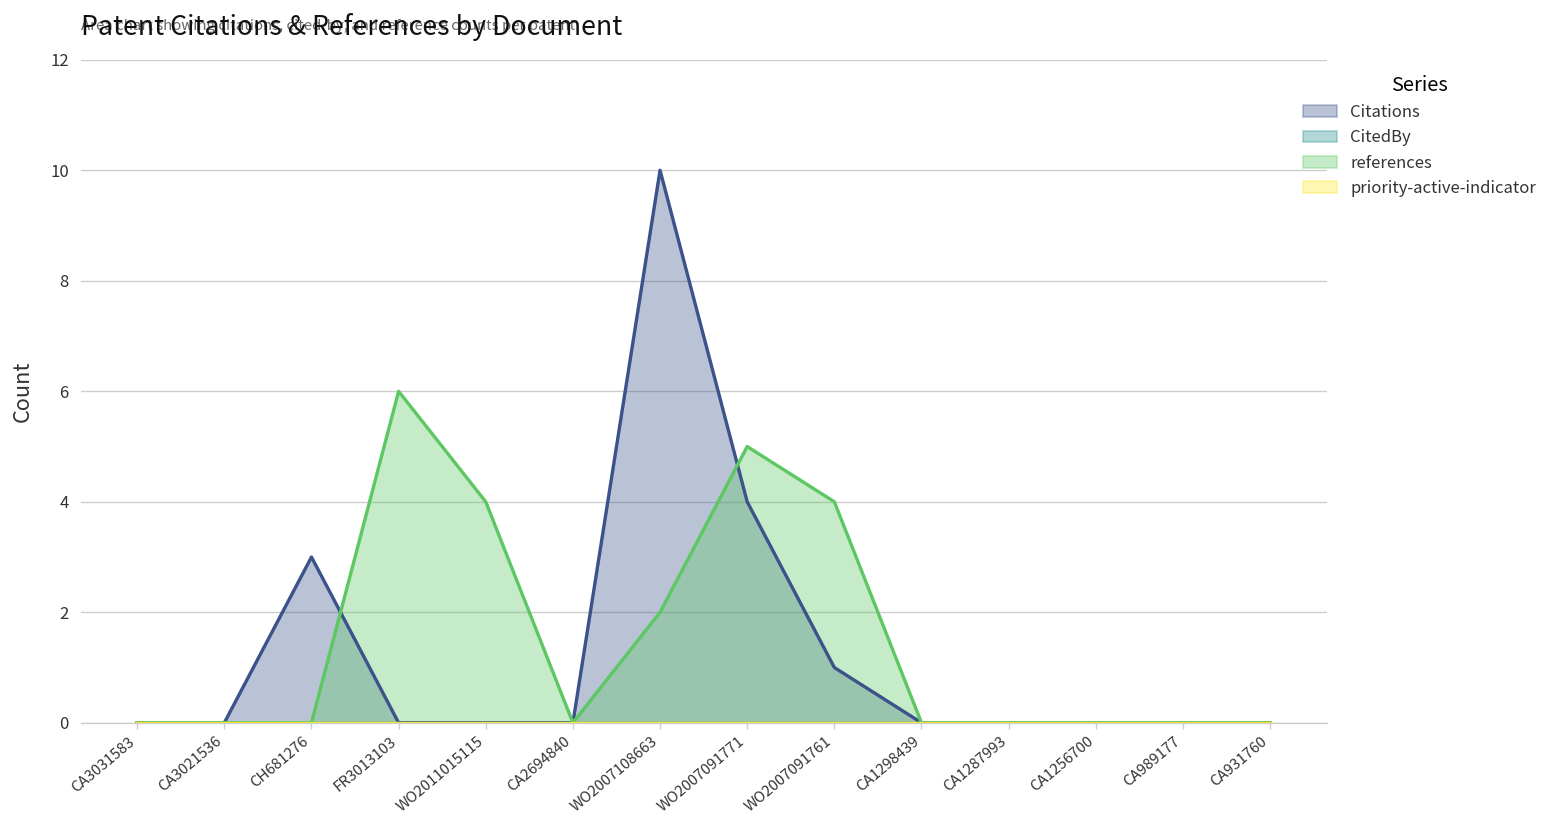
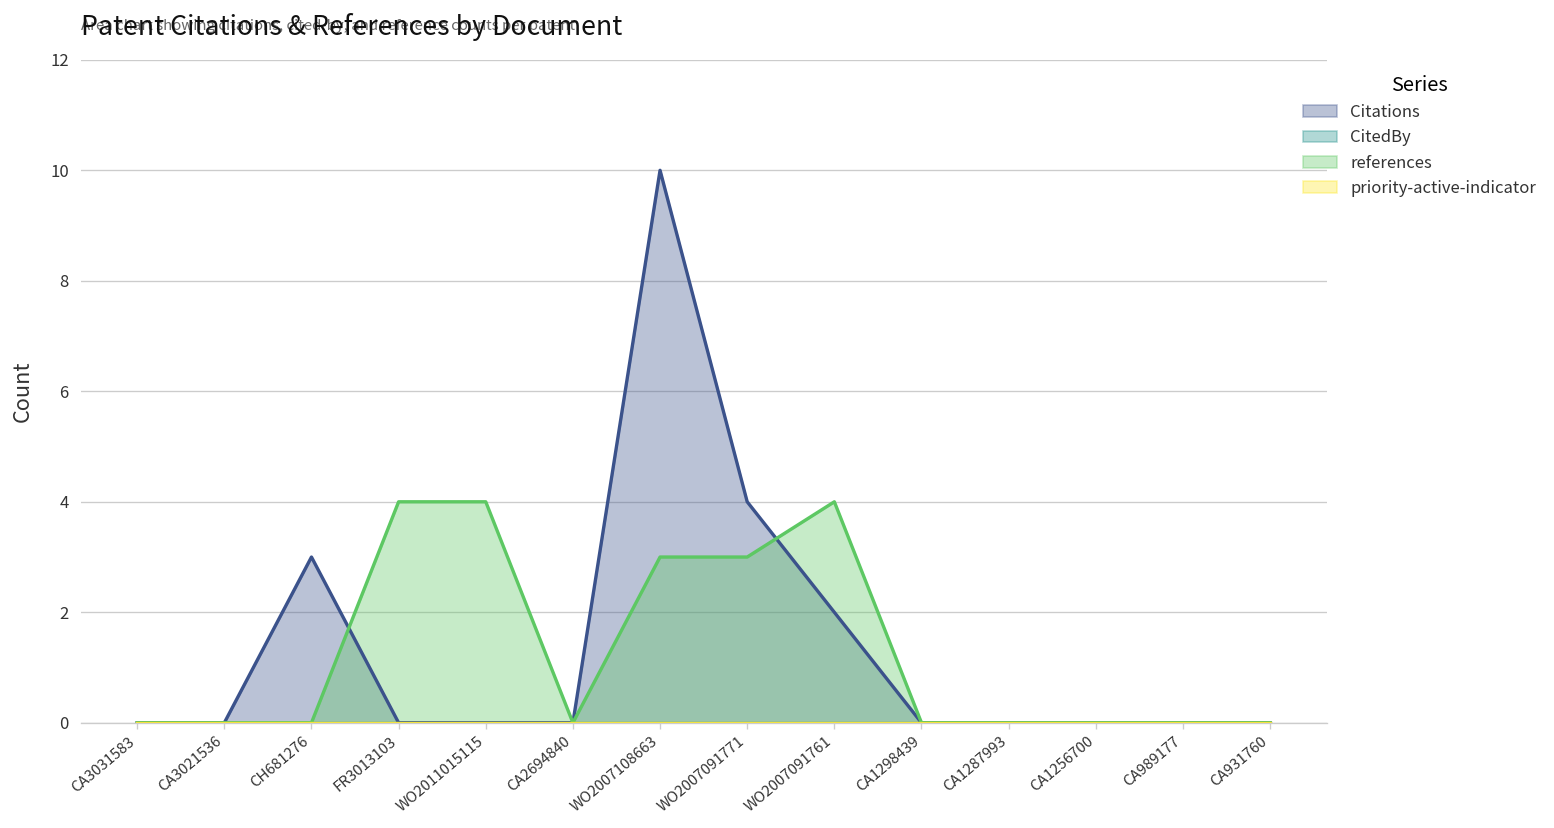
references, FR3013103: 6 -> 4
references, WO2007108663: 2 -> 3
references, WO2007091771: 5 -> 3
Citations, WO2007091761: 1 -> 2
